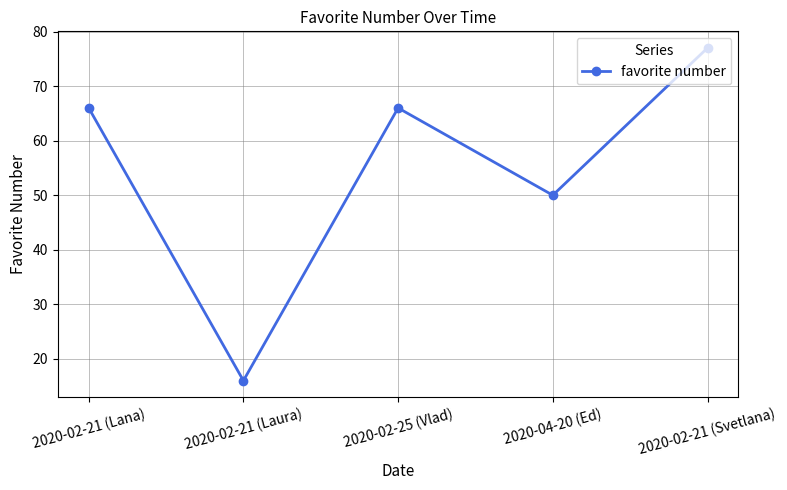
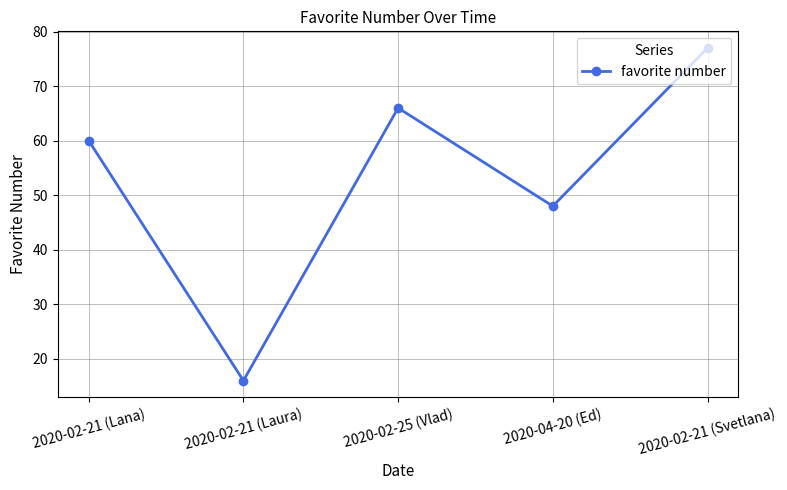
2020-02-21 (Lana): 66 -> 60
2020-04-20 (Ed): 50 -> 48
